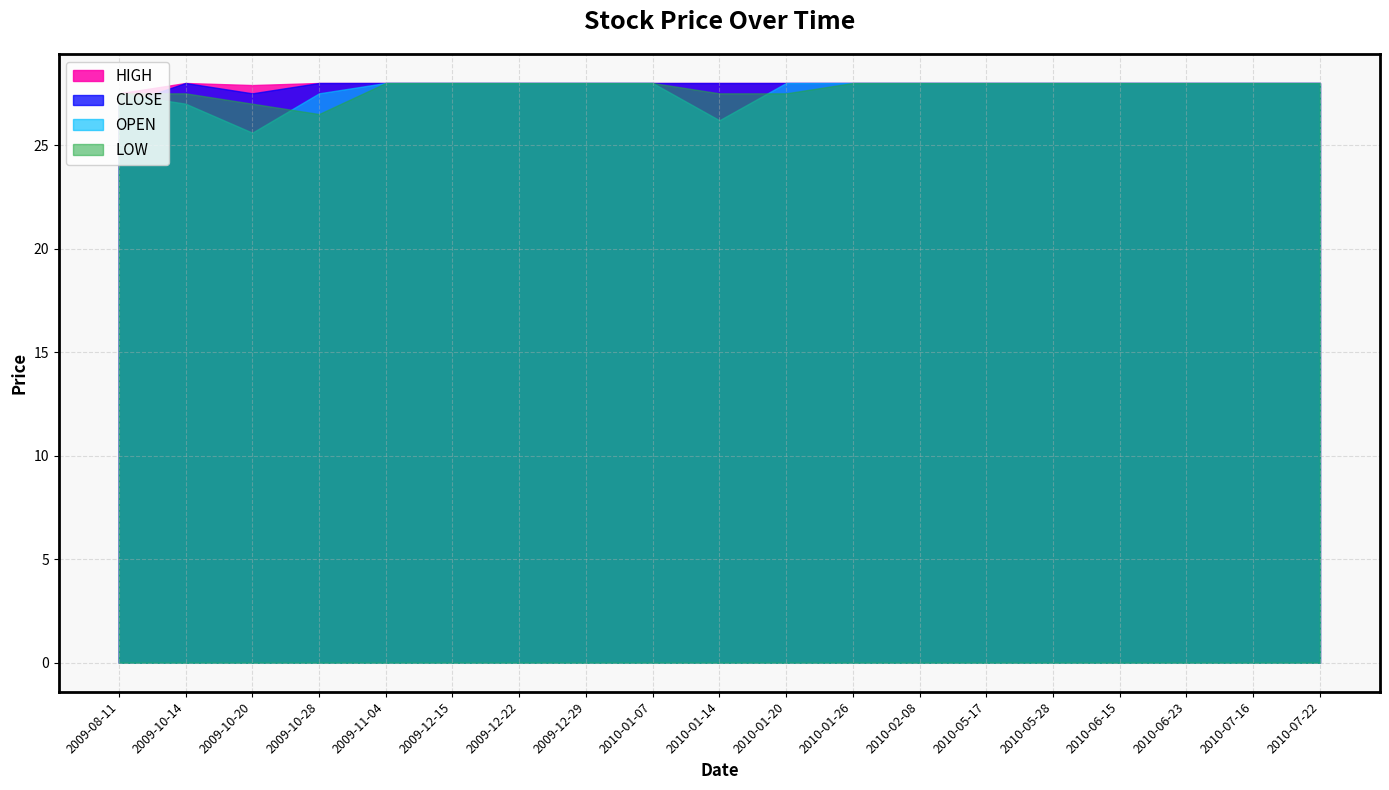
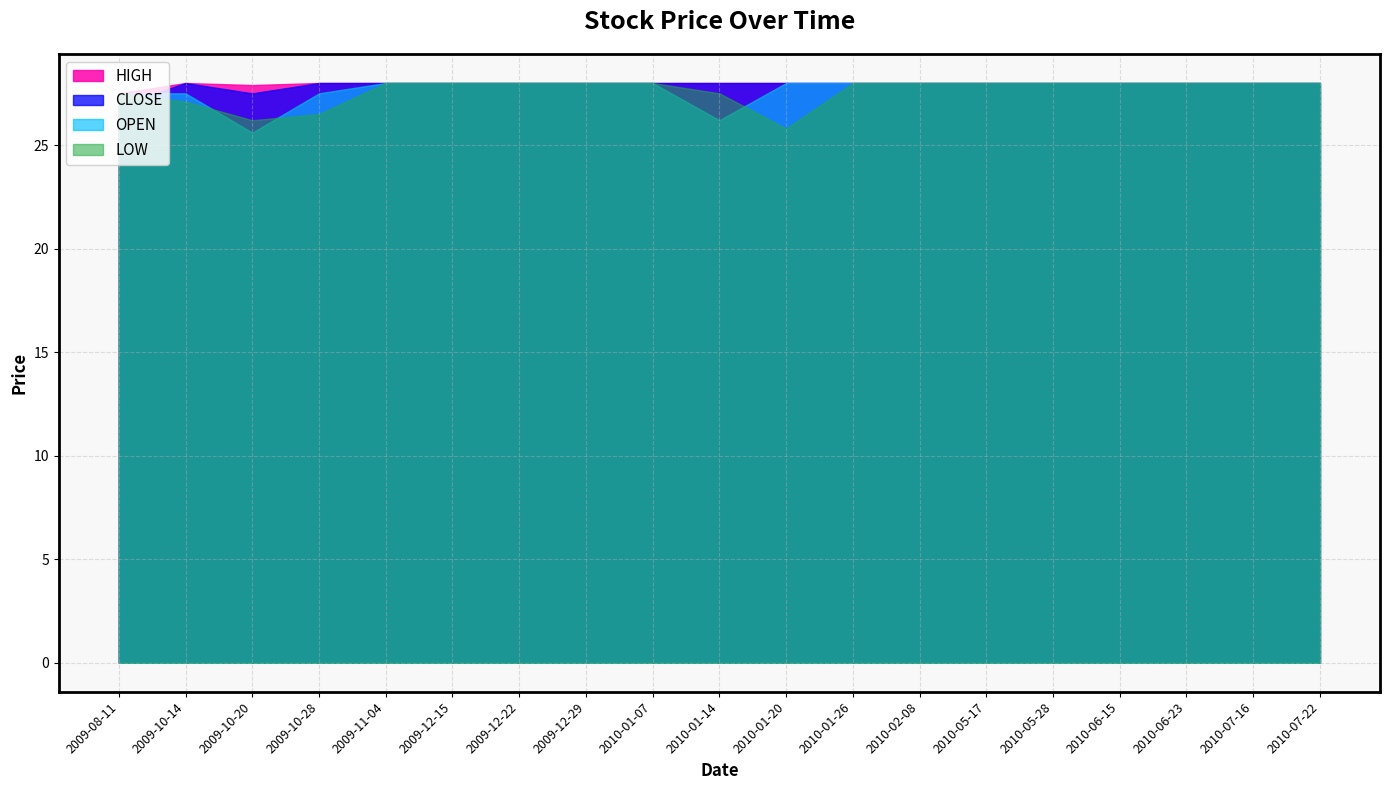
OPEN, 2009-10-14: 27.0 -> 27.5
LOW, 2009-10-14: 27.5 -> 27.1
LOW, 2009-10-20: 27.0 -> 26.2
LOW, 2010-01-20: 27.5 -> 25.8
